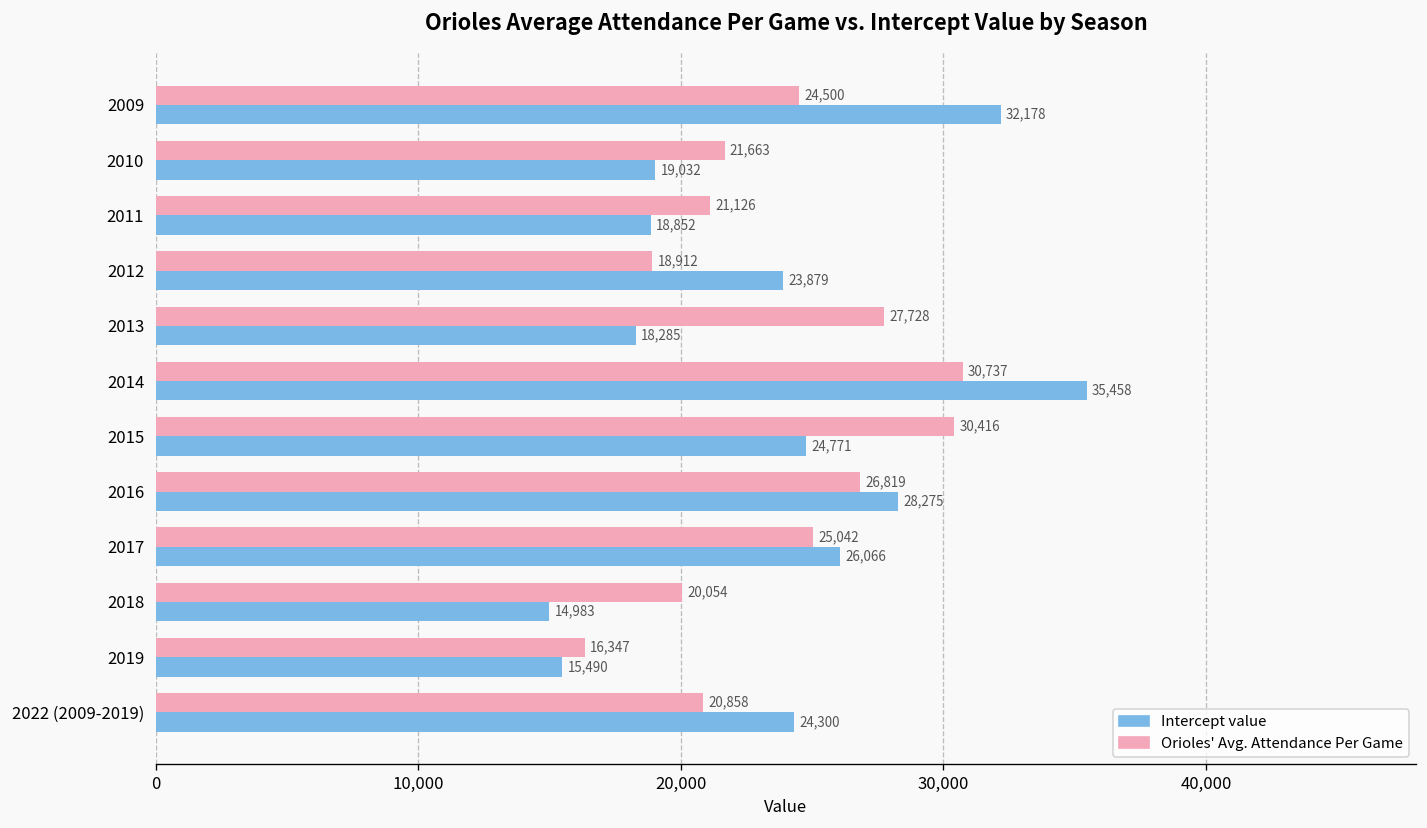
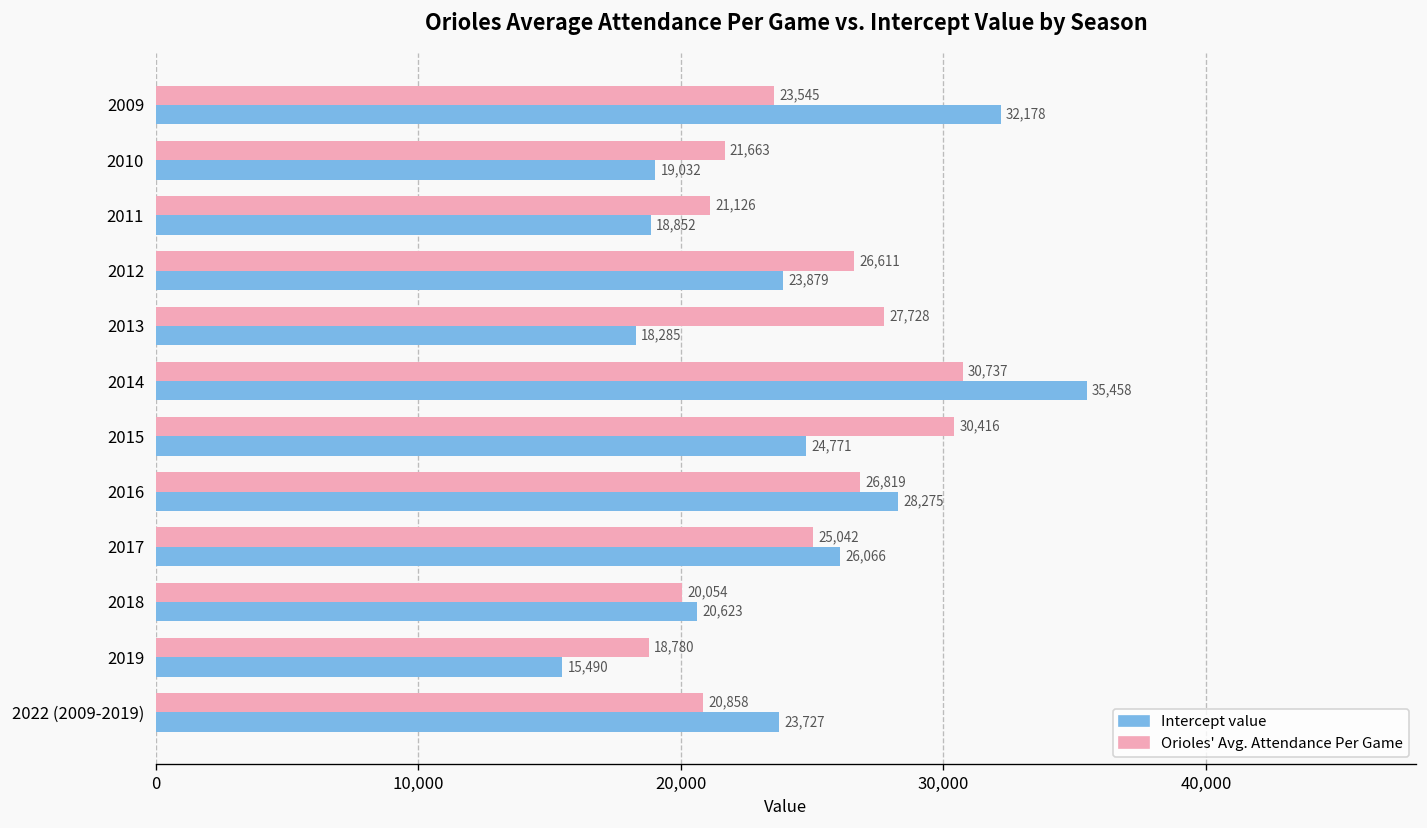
Orioles' Avg. Attendance Per Game, 2009: 24,500 -> 23,545
Orioles' Avg. Attendance Per Game, 2012: 18,912 -> 26,611
Intercept value, 2018: 14,983 -> 20,623
Orioles' Avg. Attendance Per Game, 2019: 16,347 -> 18,780
Intercept value, 2022 (2009-2019): 24,300 -> 23,727
